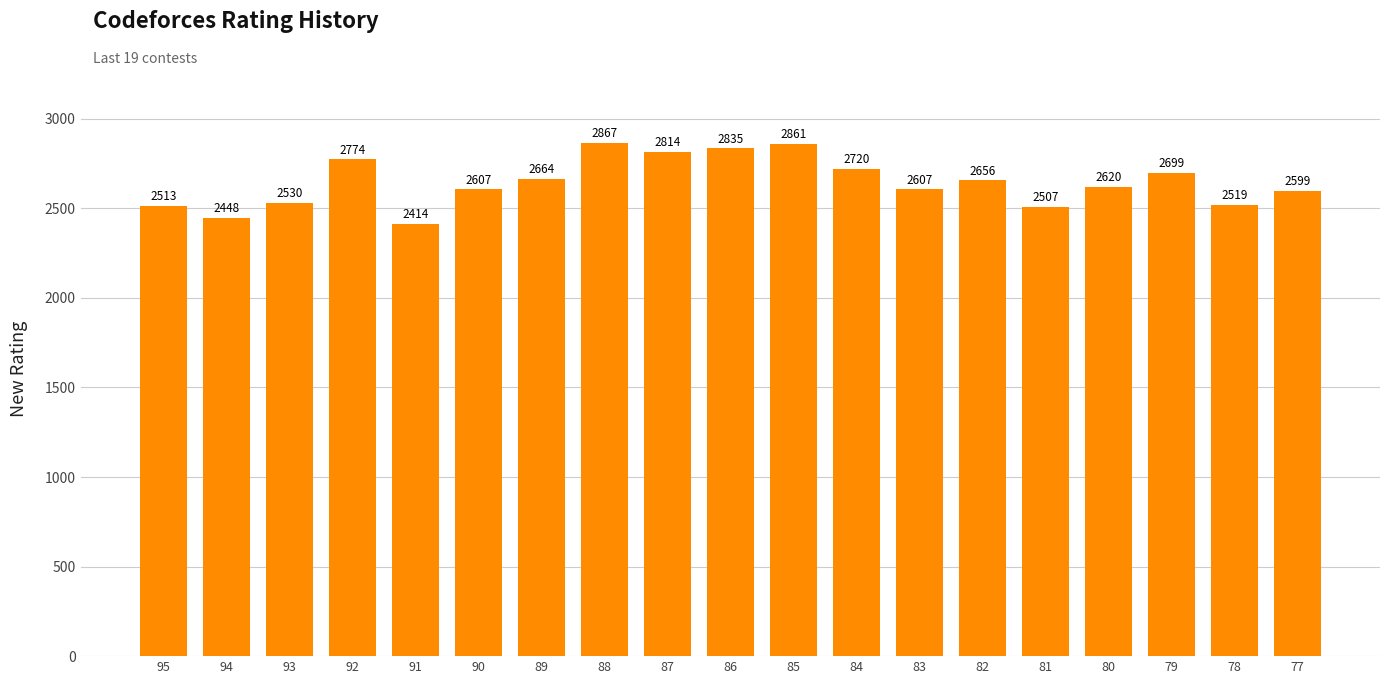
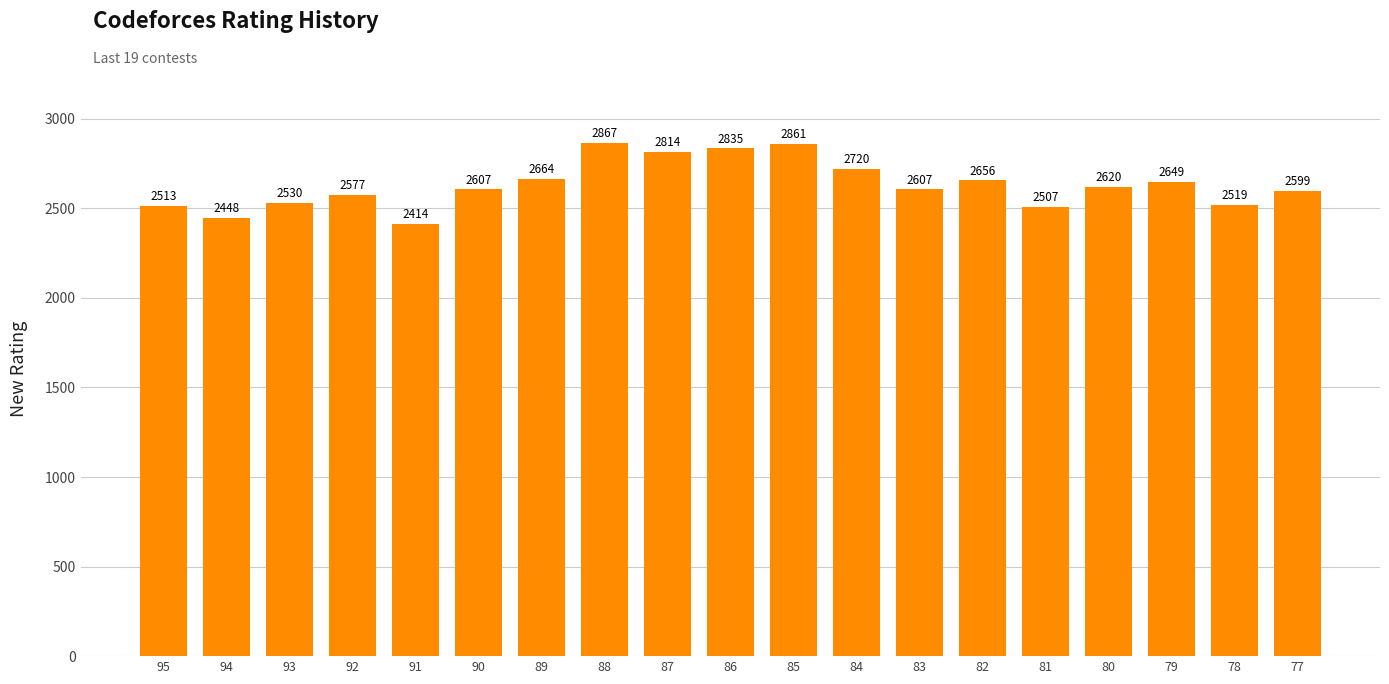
92: 2774 -> 2577
79: 2699 -> 2649
